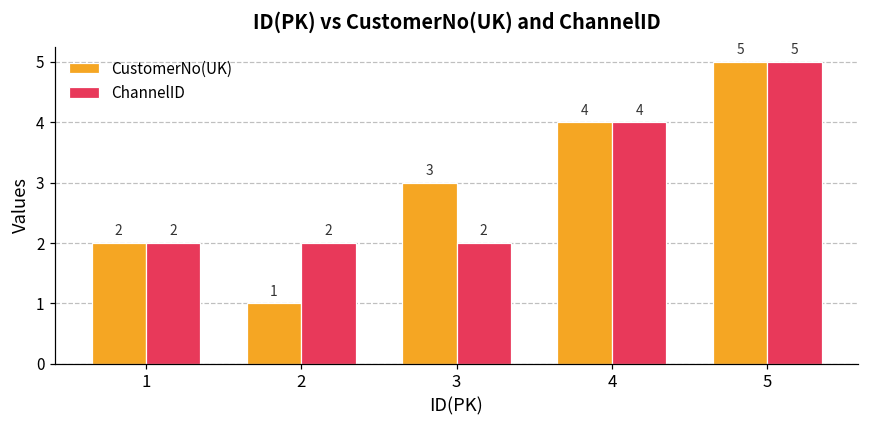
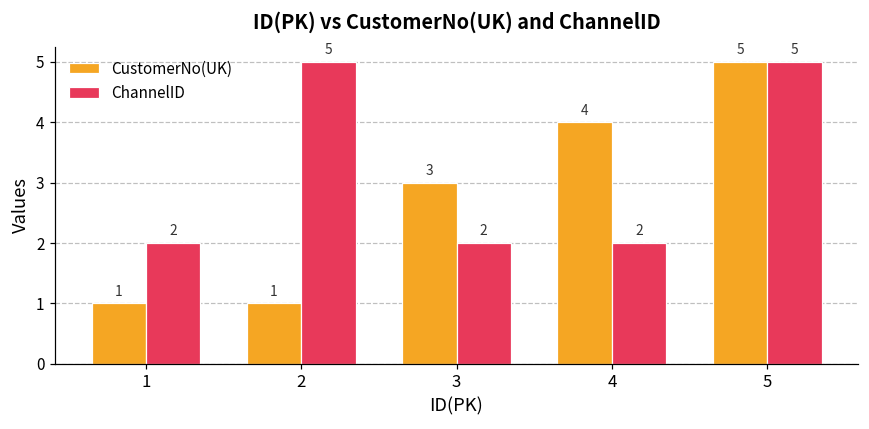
CustomerNo(UK), 1: 2 -> 1
ChannelID, 2: 2 -> 5
ChannelID, 4: 4 -> 2
